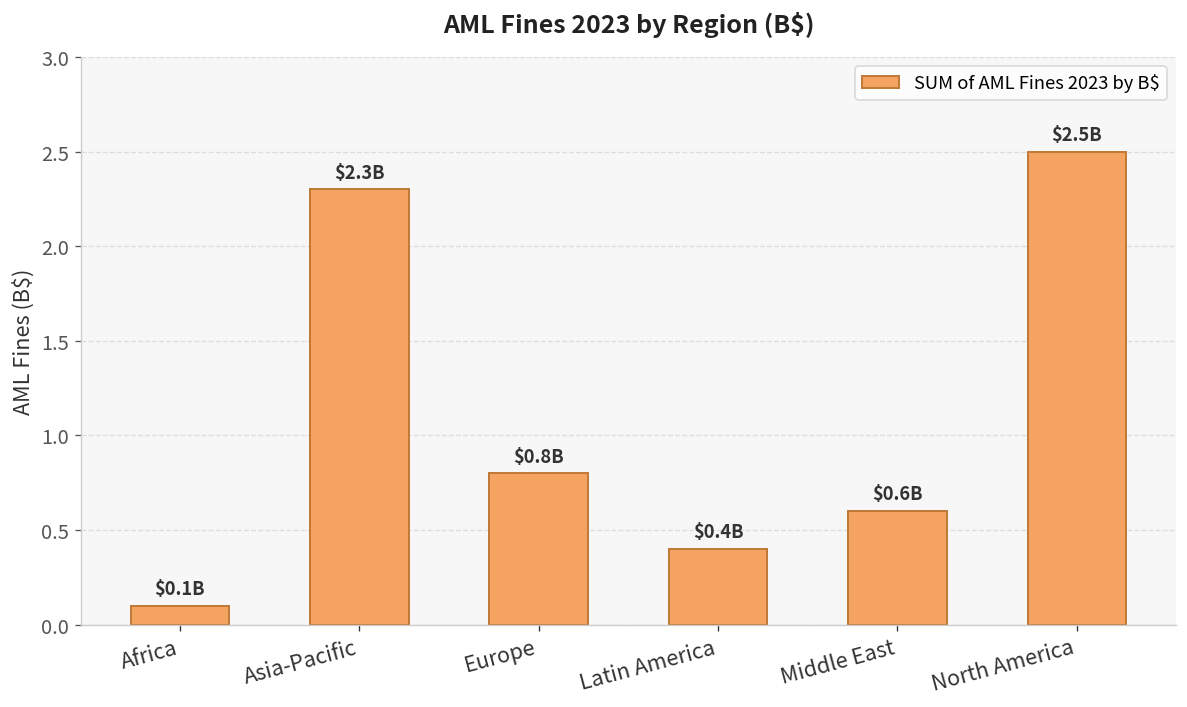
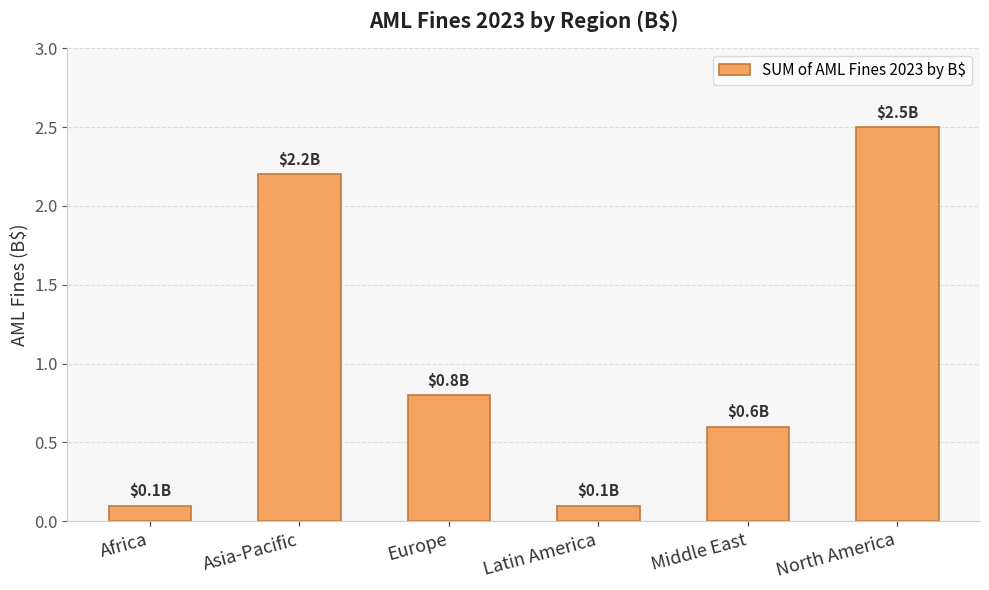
Asia-Pacific: $2.3B -> $2.2B
Latin America: $0.4B -> $0.1B
